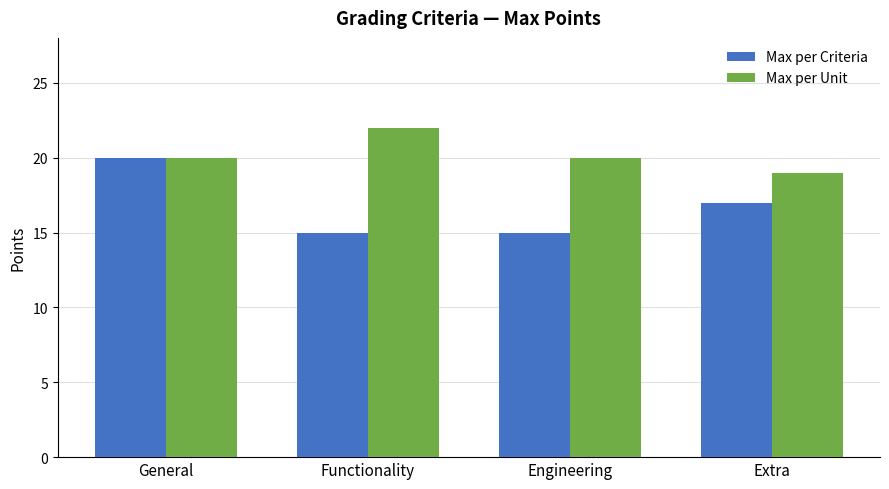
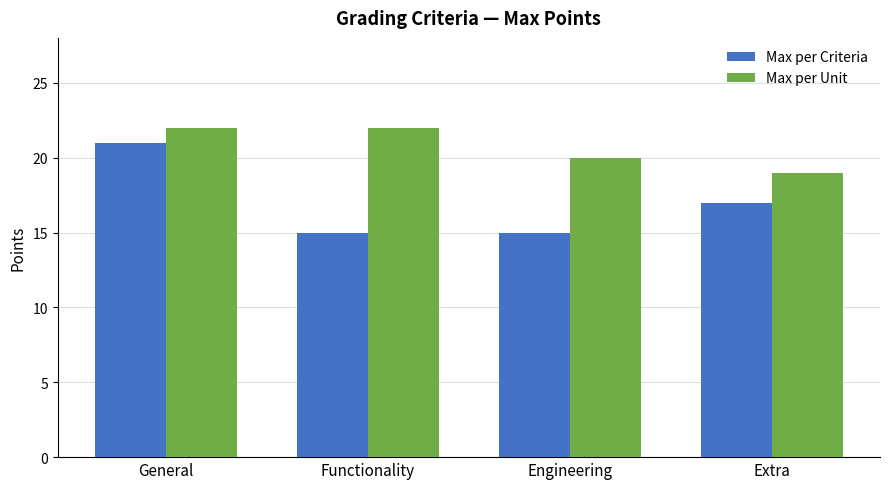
Max per Criteria, General: 20 -> 21
Max per Unit, General: 20 -> 22
